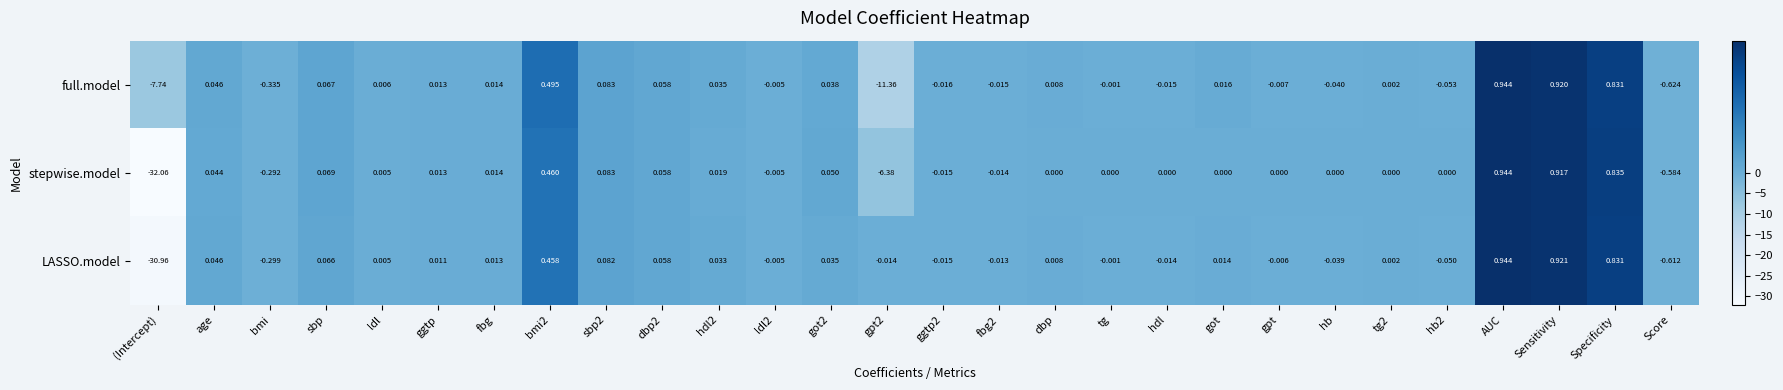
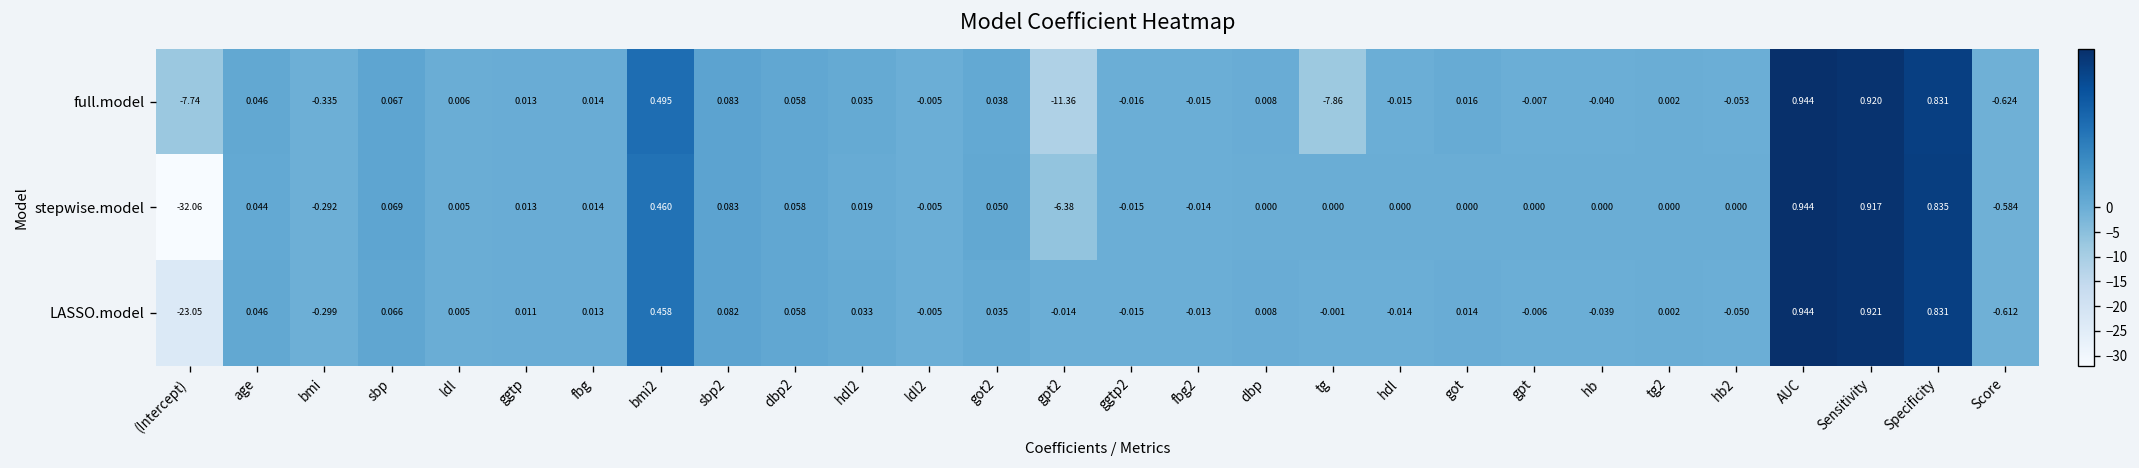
full.model, tg: -0.001 -> -7.86
LASSO.model, (Intercept): -30.96 -> -23.05
